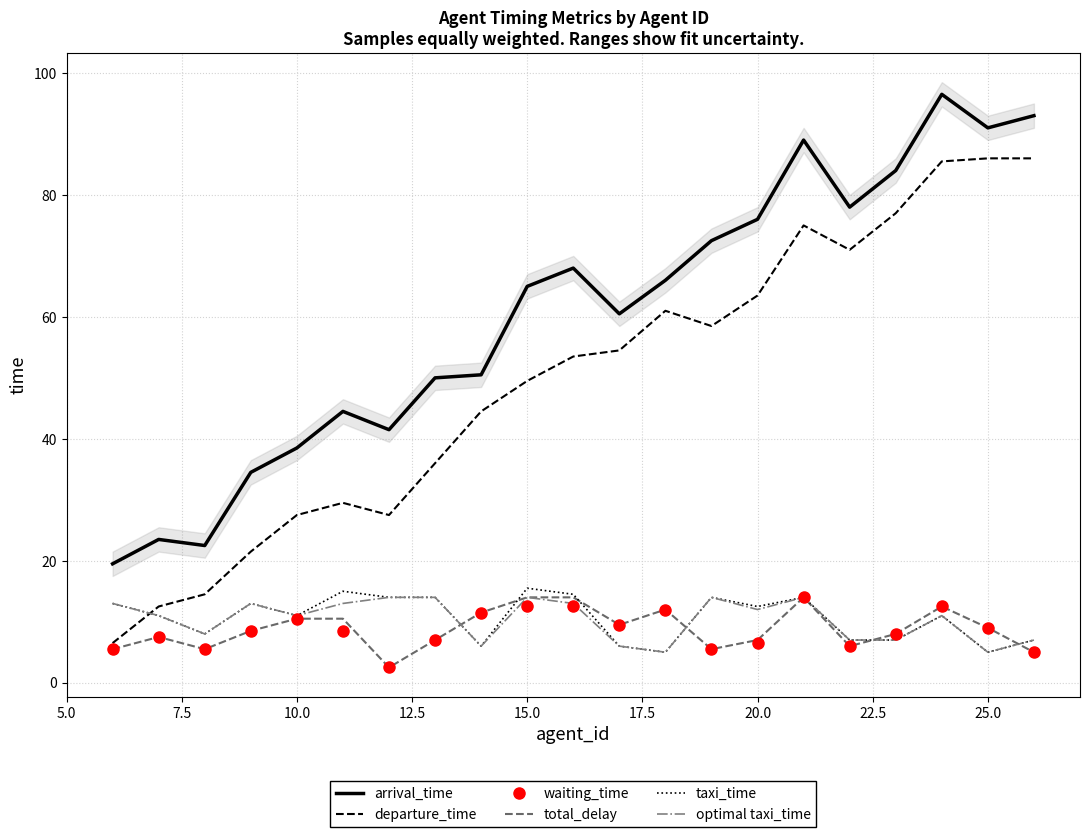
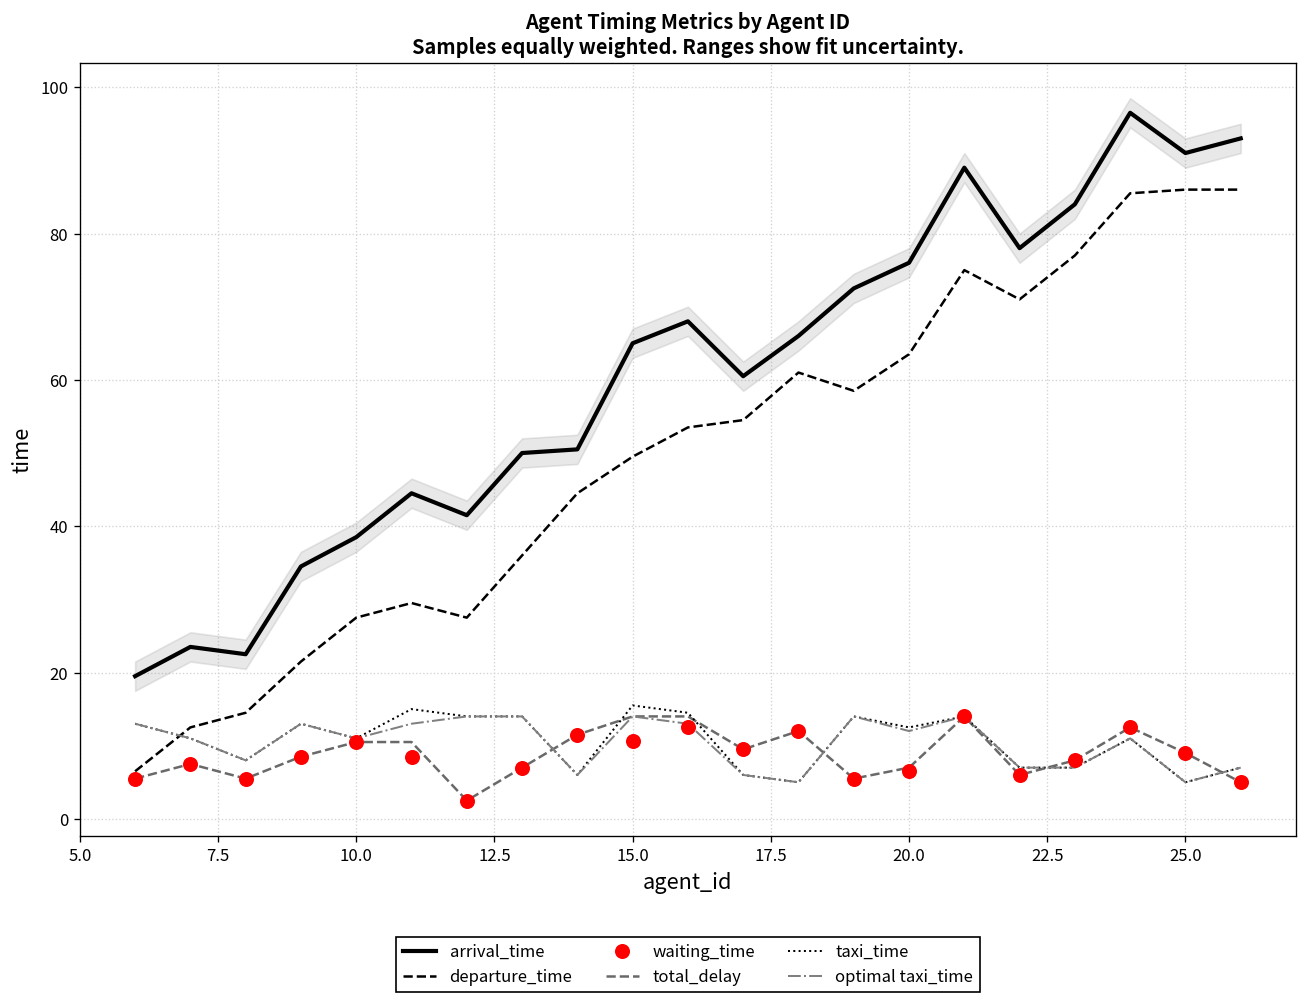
waiting_time, 15.0: 13 -> 11
